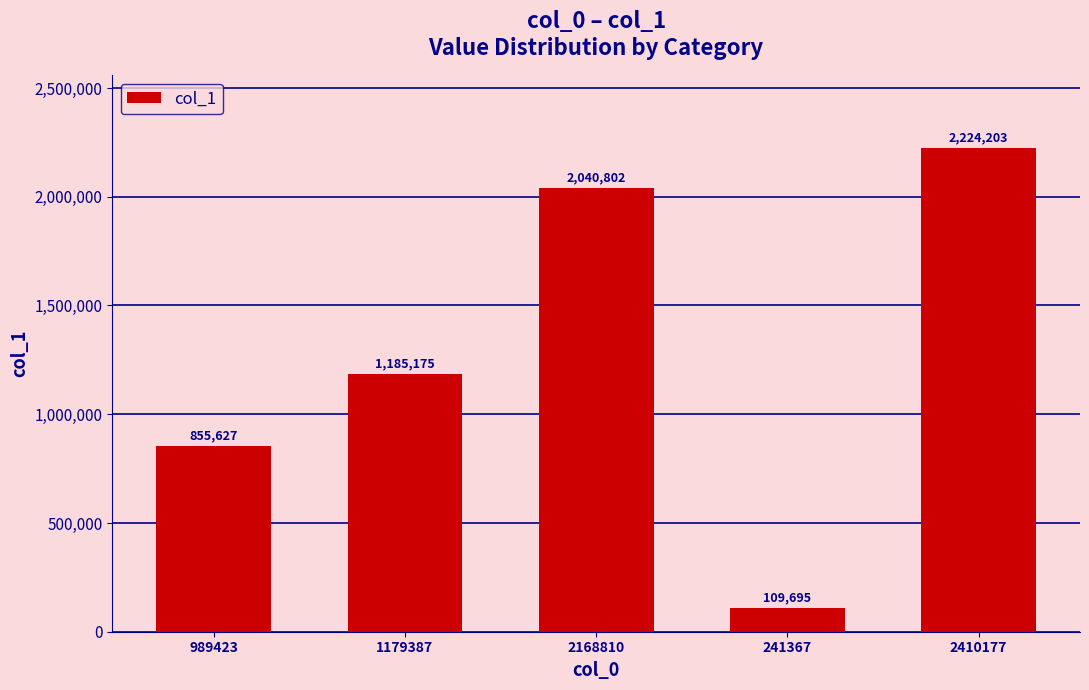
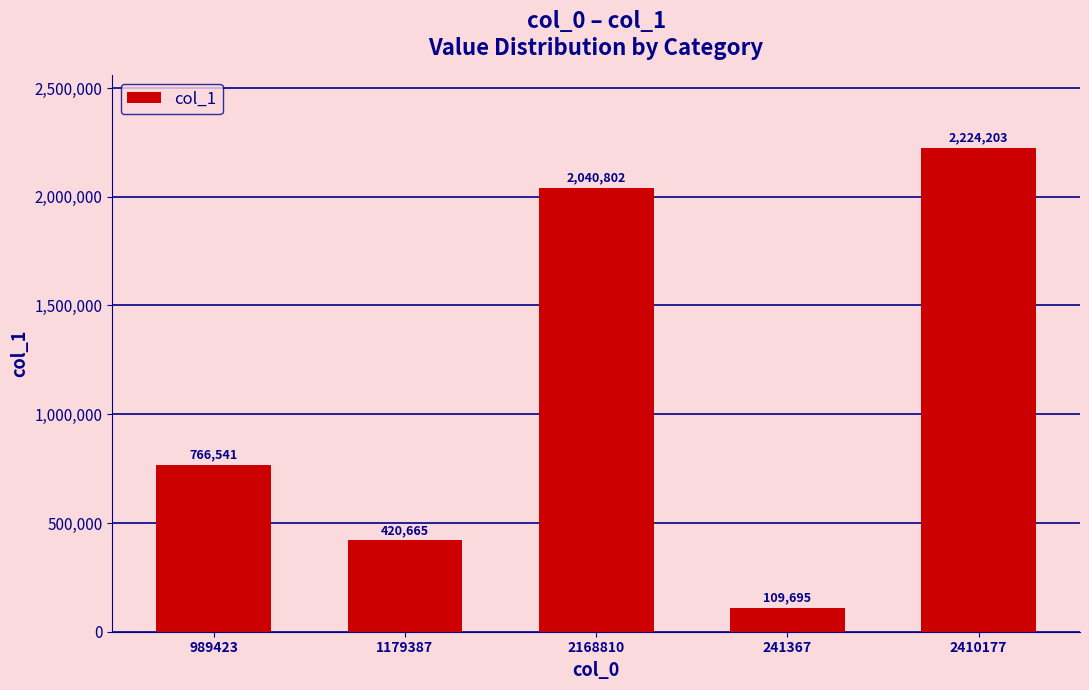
989423: 855,627 -> 766,541
1179387: 1,185,175 -> 420,665
